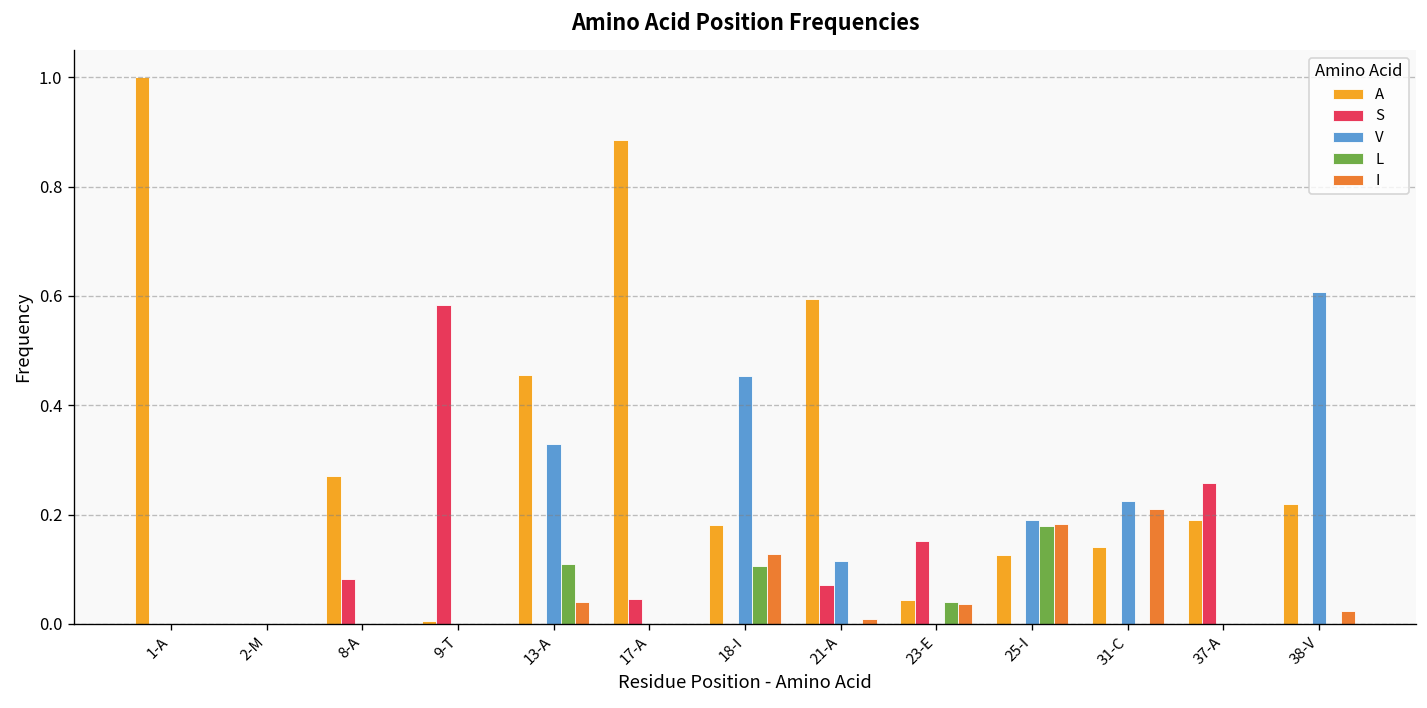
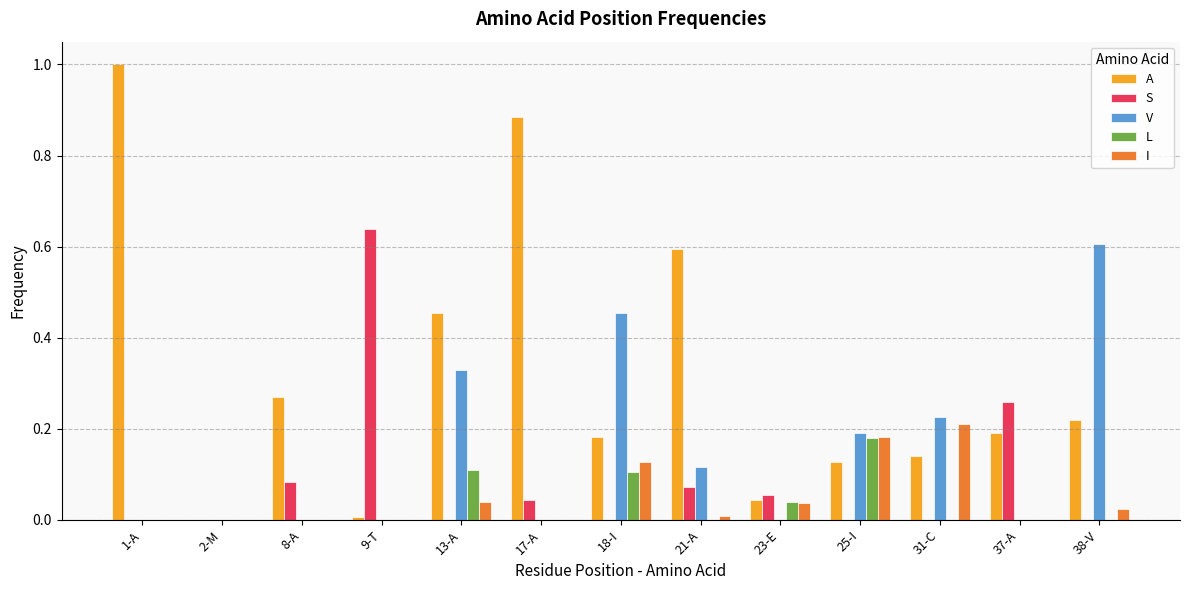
S, 9-T: 0.58 -> 0.64
S, 23-E: 0.15 -> 0.05
